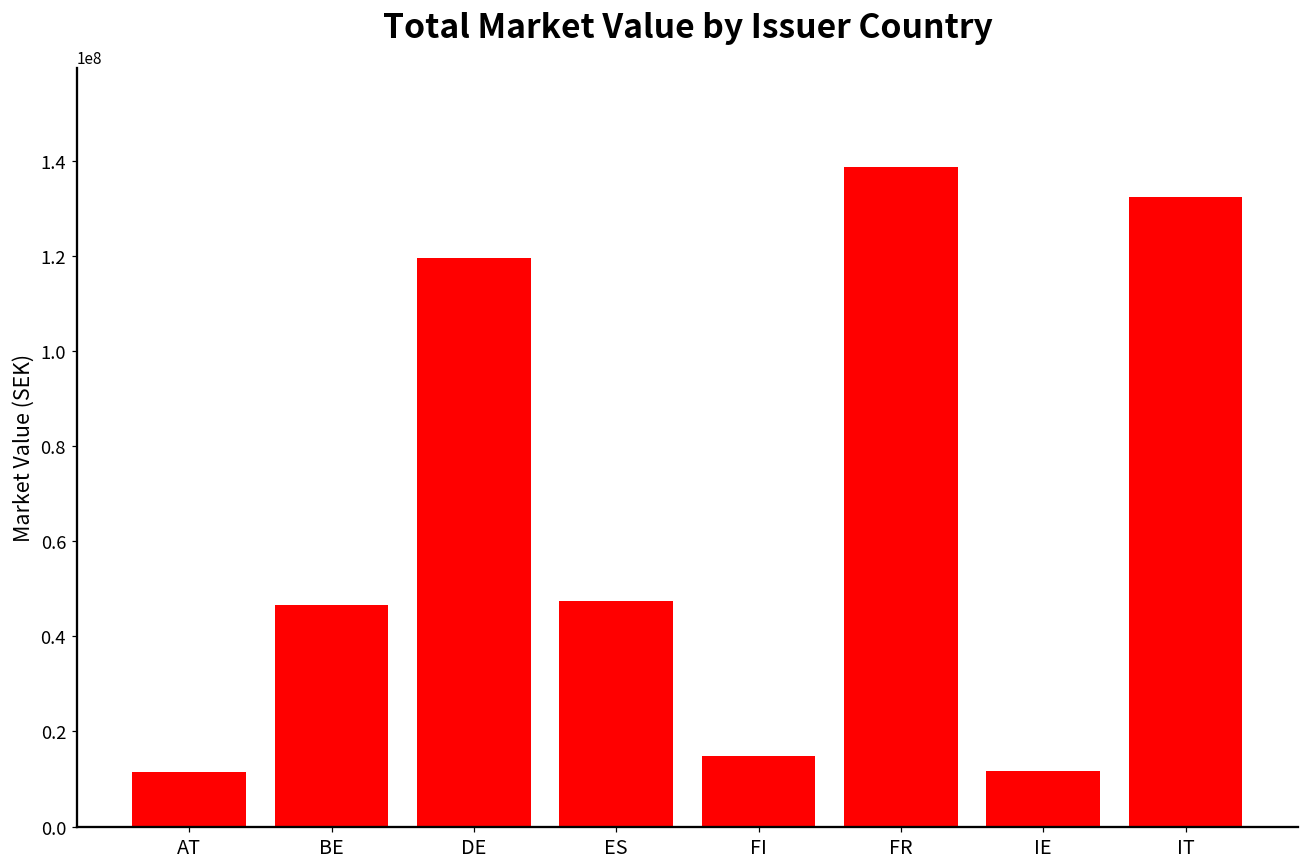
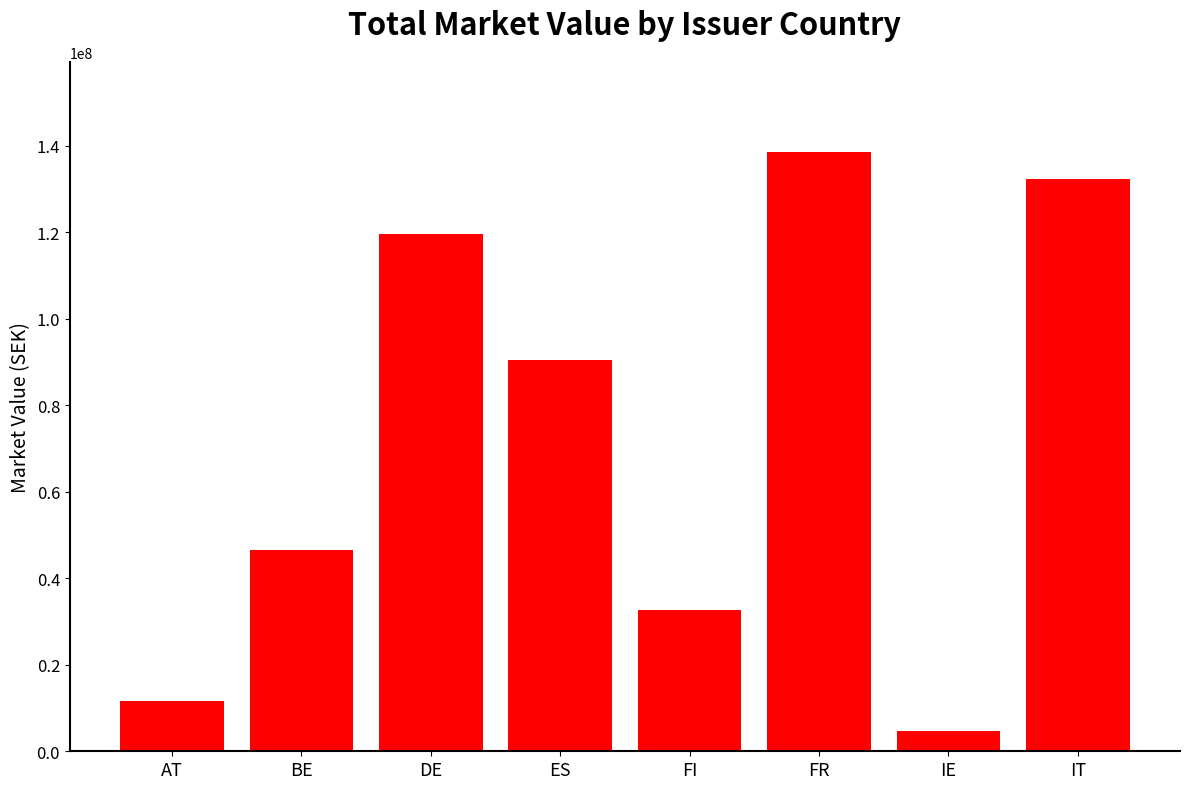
ES: 47000000 -> 90000000
FI: 15000000 -> 33000000
IE: 12000000 -> 5000000
